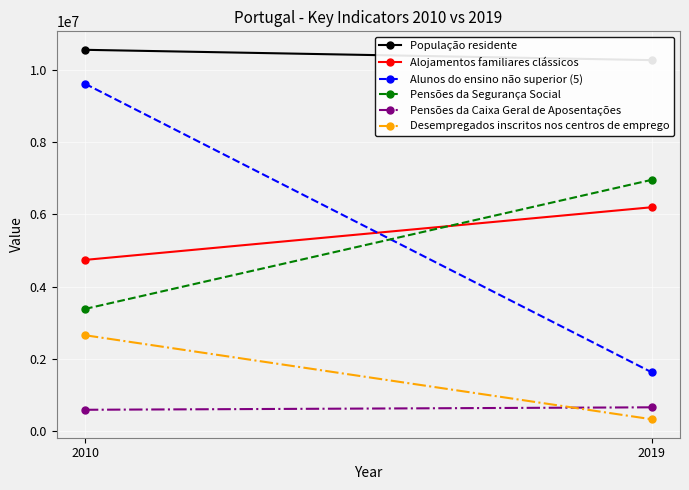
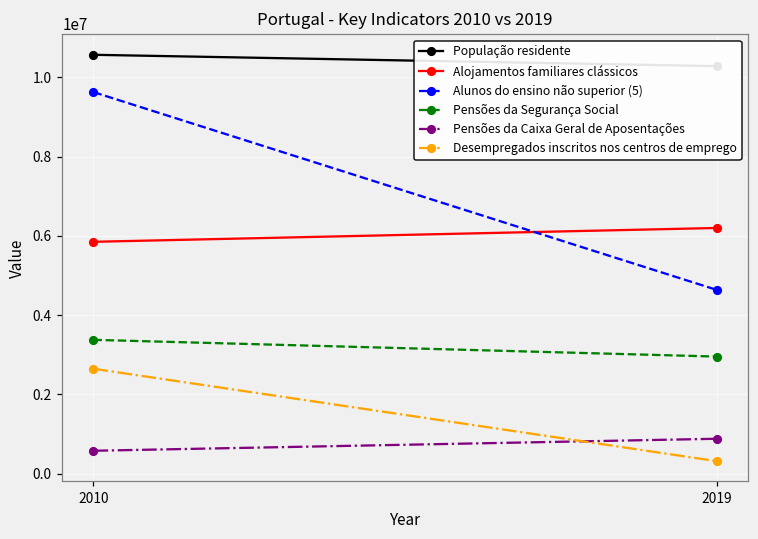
Alojamentos familiares clássicos, 2010: 4700000 -> 5900000
Alunos do ensino não superior (5), 2019: 1600000 -> 4600000
Pensões da Segurança Social, 2019: 7000000 -> 3000000
Pensões da Caixa Geral de Aposentações, 2019: 600000 -> 900000
